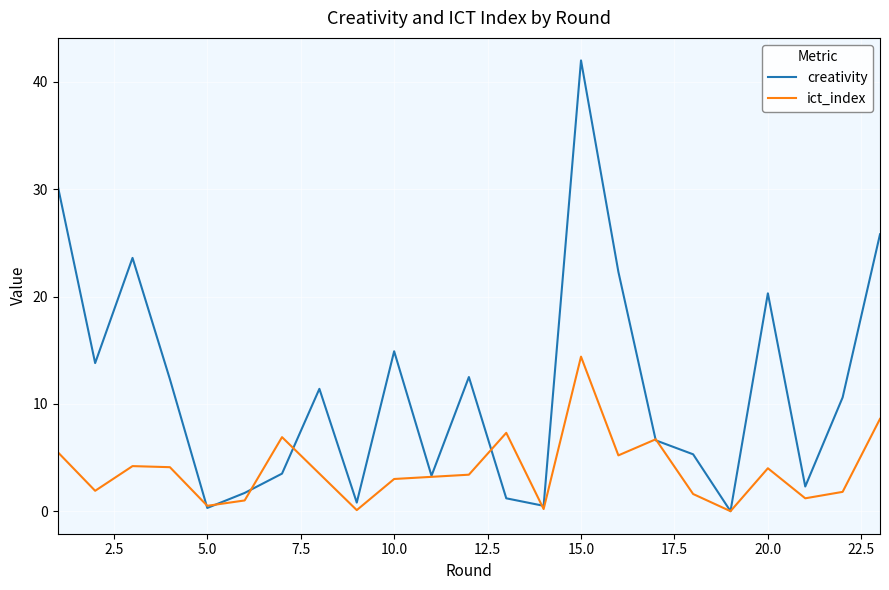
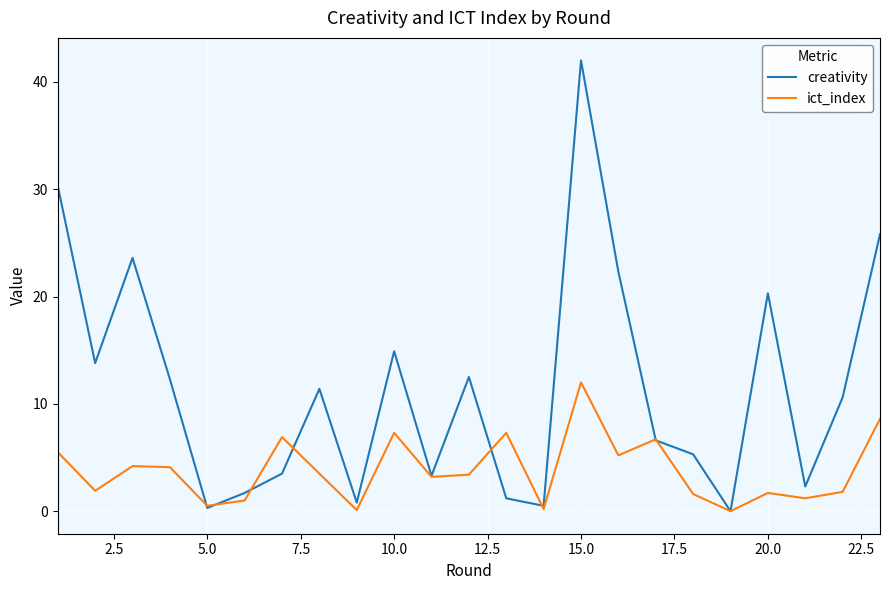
ict_index, 10.0: 3.0 -> 7.3
ict_index, 15.0: 14.4 -> 12.0
ict_index, 20.0: 4.0 -> 1.7
